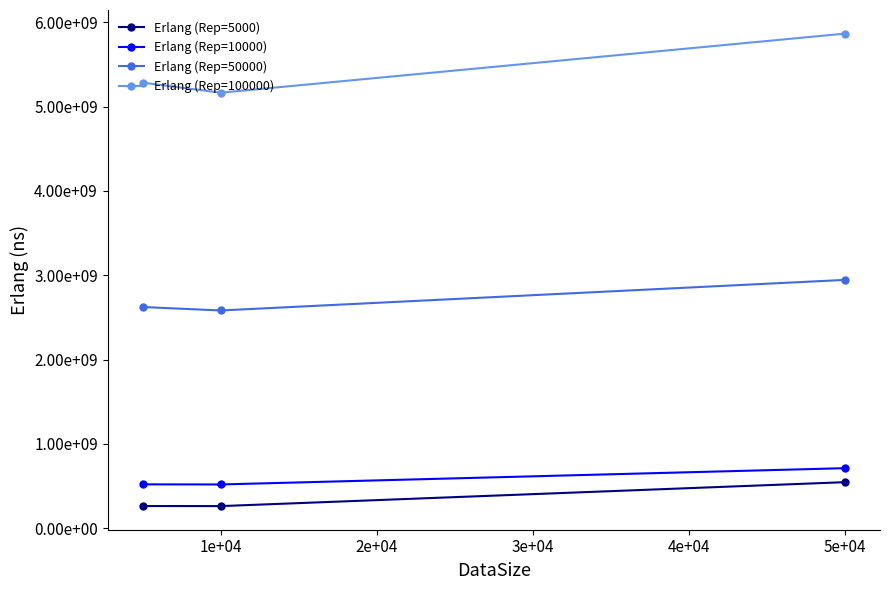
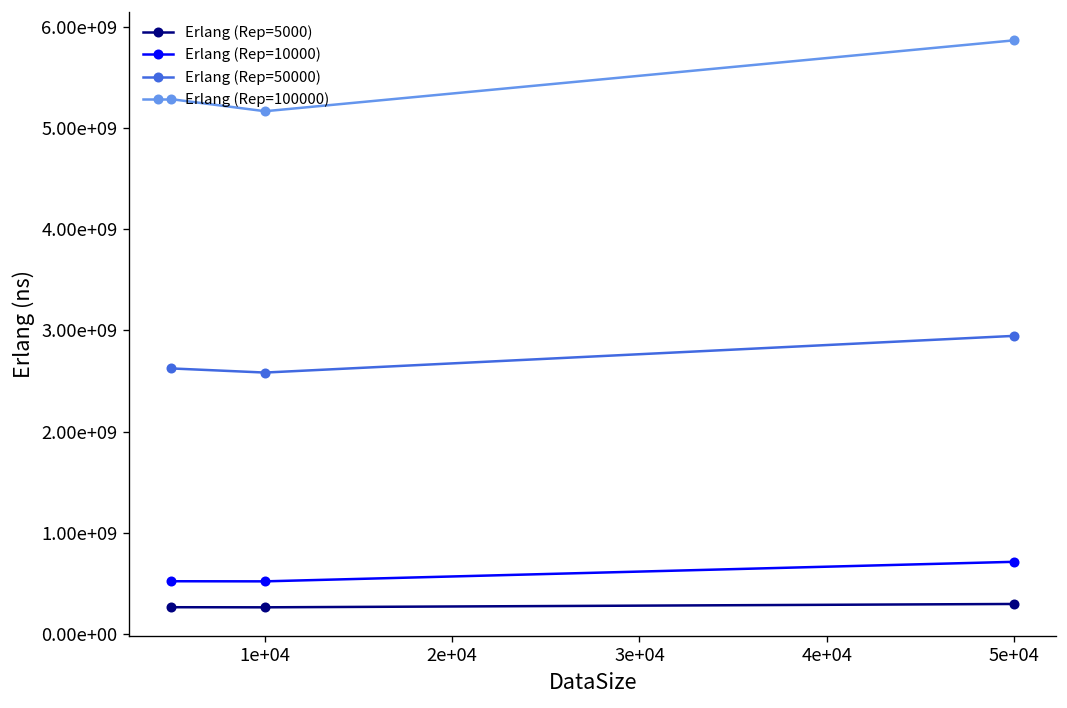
Erlang (Rep=5000), 5e+04: 500000000 -> 300000000
